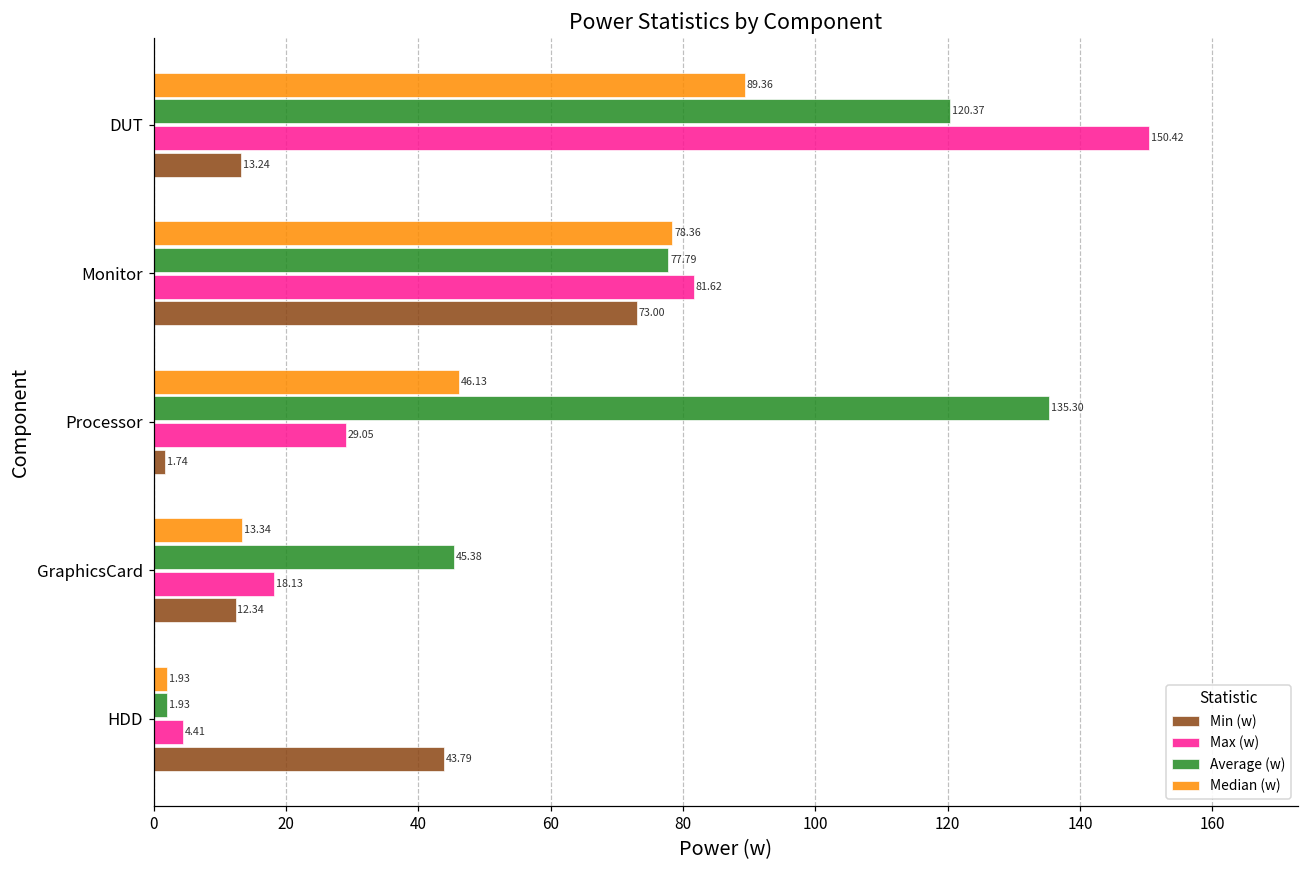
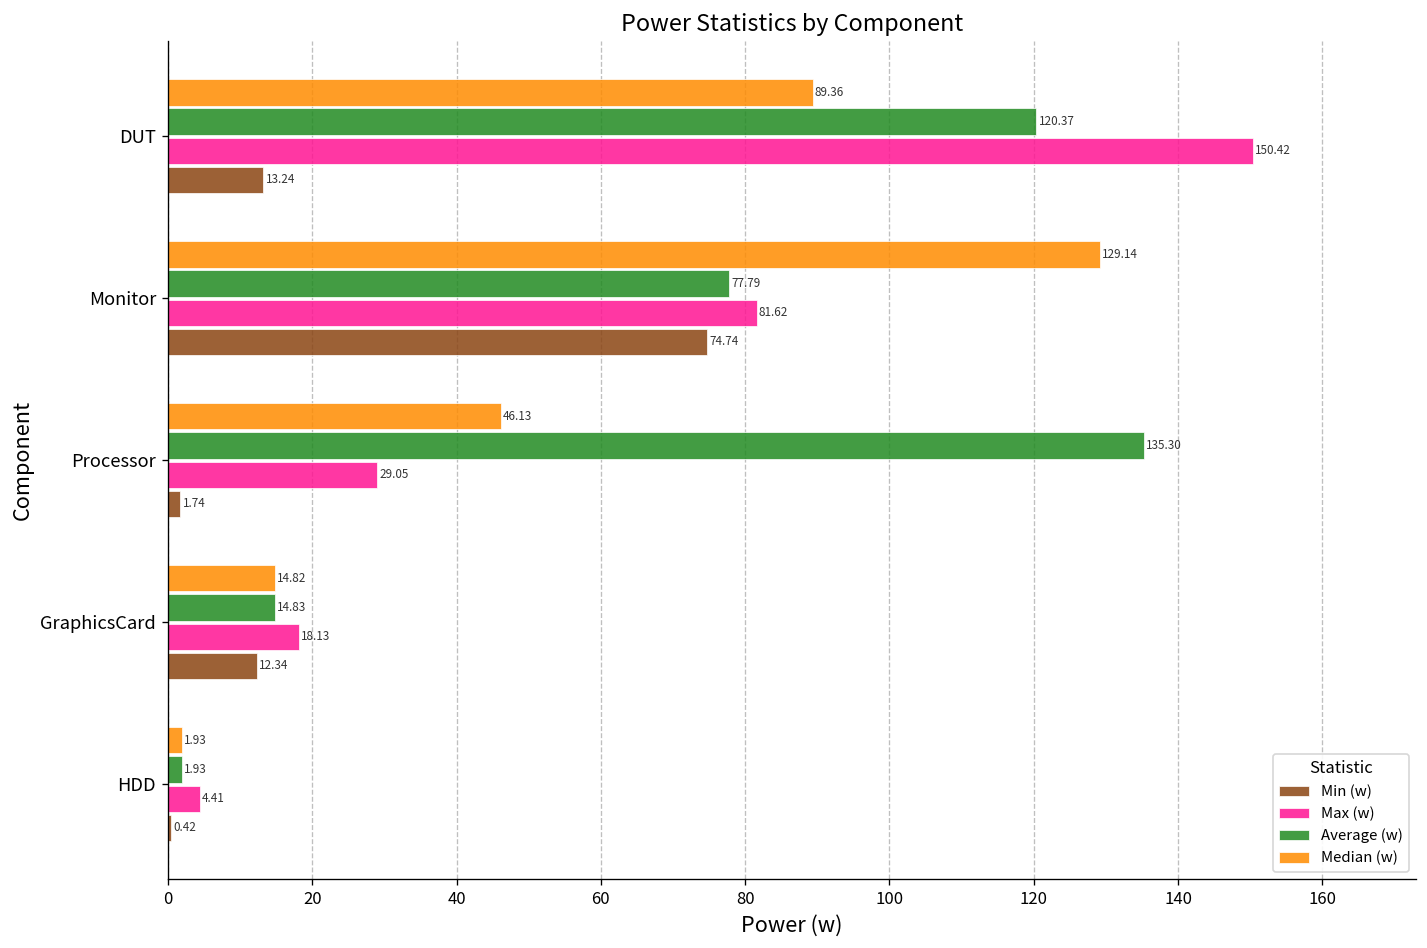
Median (w), Monitor: 78.36 -> 129.14
Min (w), Monitor: 73.00 -> 74.74
Median (w), GraphicsCard: 13.34 -> 14.82
Average (w), GraphicsCard: 45.38 -> 14.83
Min (w), HDD: 43.79 -> 0.42
